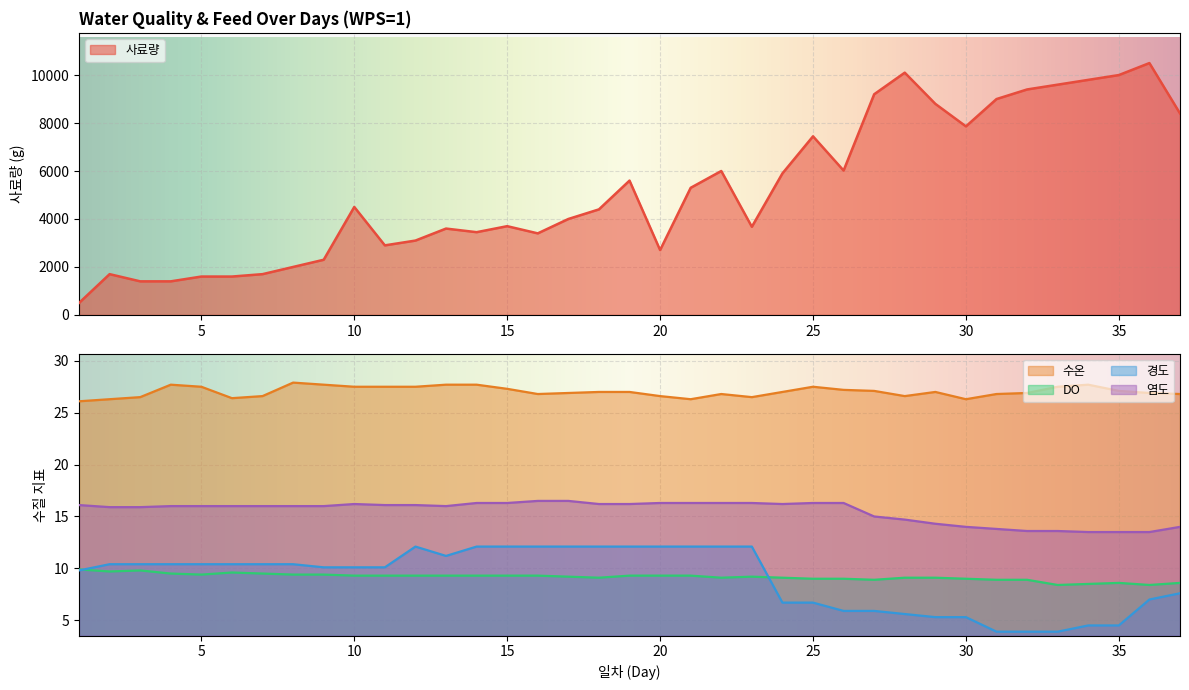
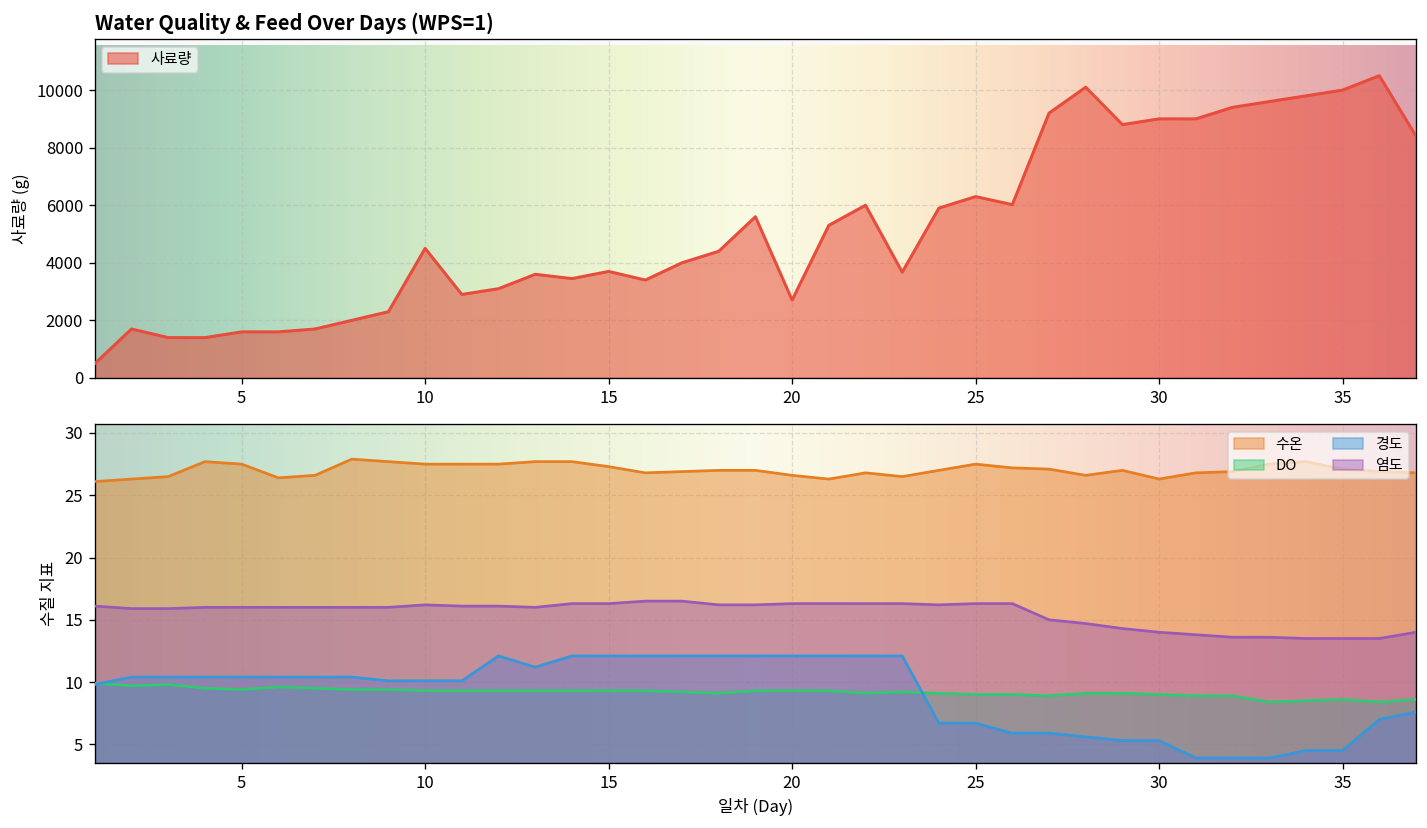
Water Quality & Feed Over Days (WPS=1), 25: 7400 -> 6300
Water Quality & Feed Over Days (WPS=1), 30: 7900 -> 9000
